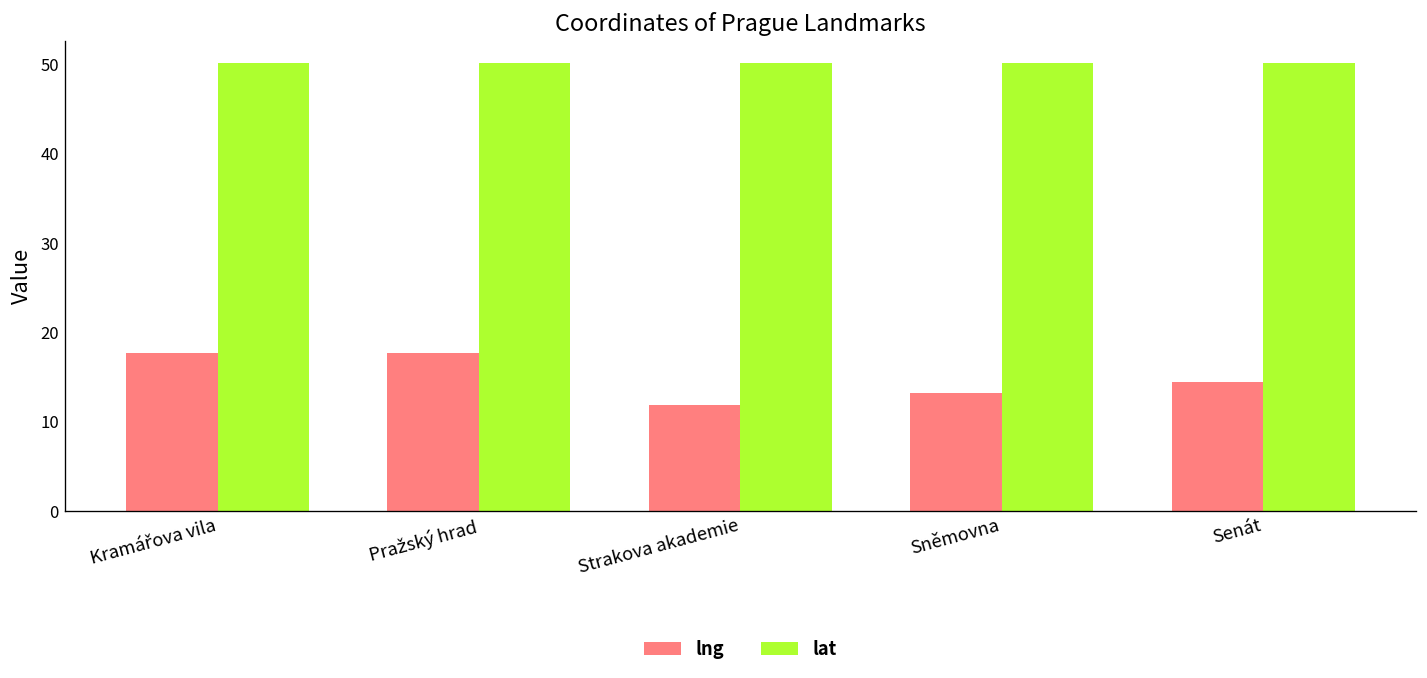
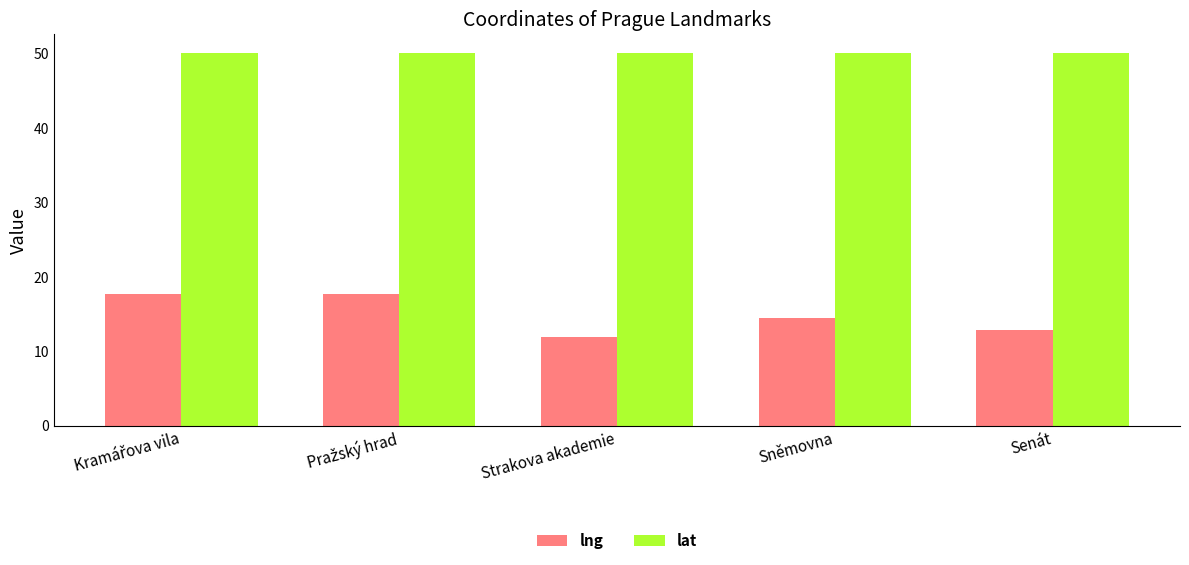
lng, Sněmovna: 13 -> 14
lng, Senát: 14 -> 13
